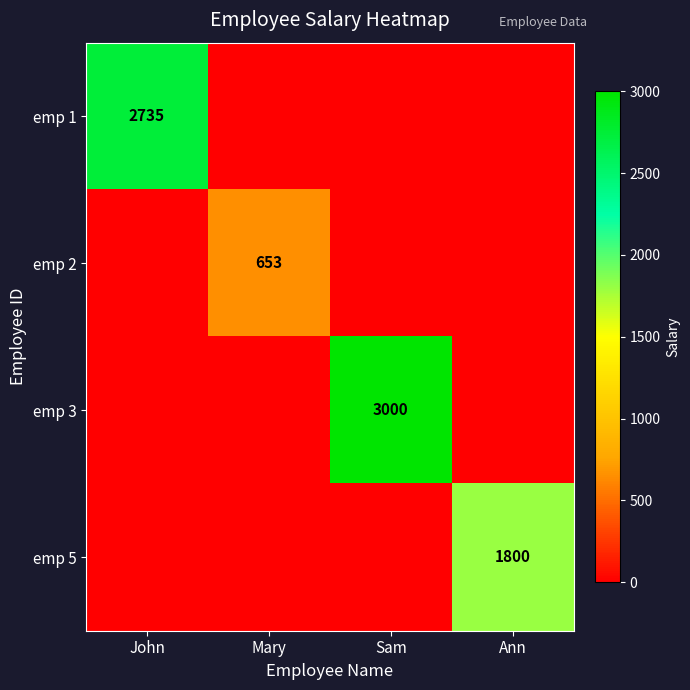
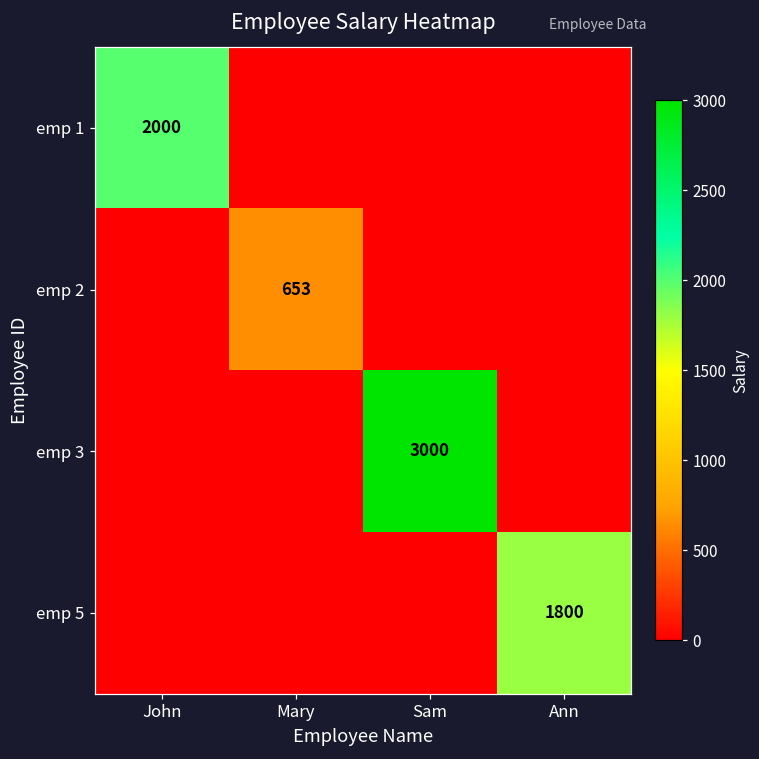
emp 1, John: 2735 -> 2000
